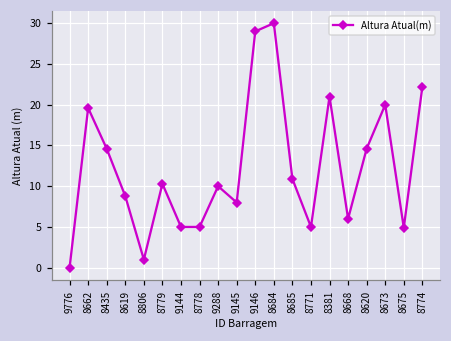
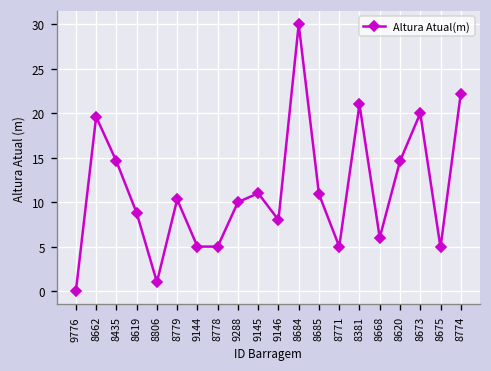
9145: 8 -> 11
9146: 29 -> 8
